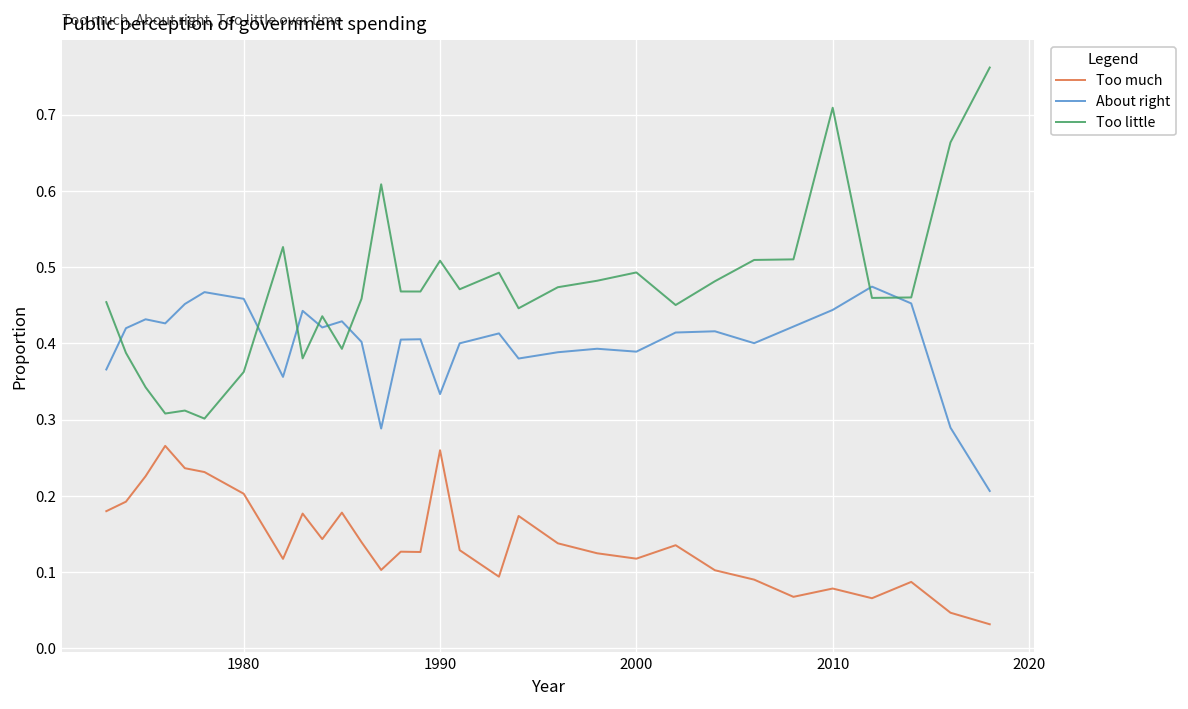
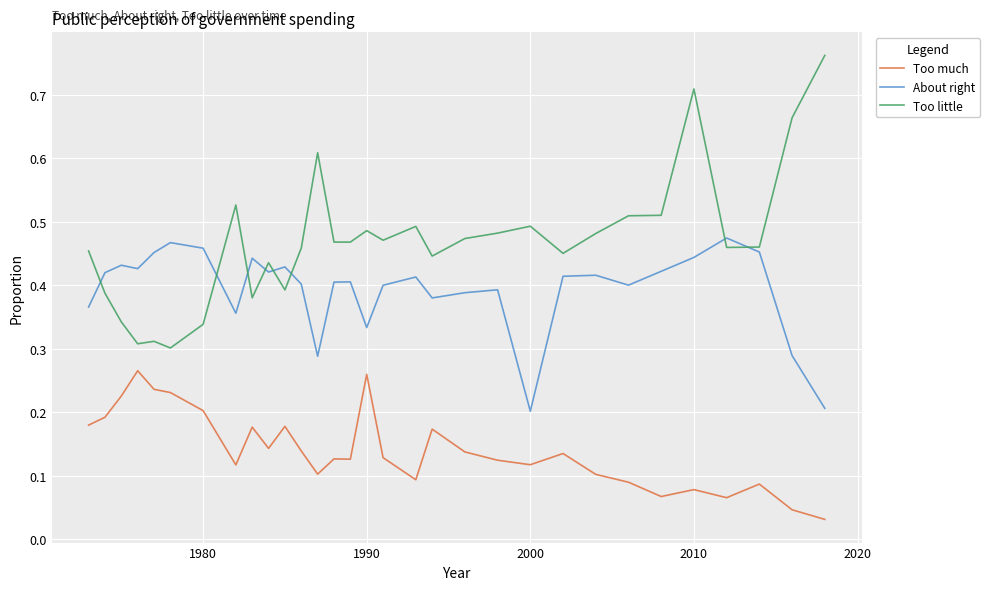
Too little, 1980: 0.36 -> 0.34
Too little, 1990: 0.51 -> 0.49
About right, 2000: 0.39 -> 0.20
